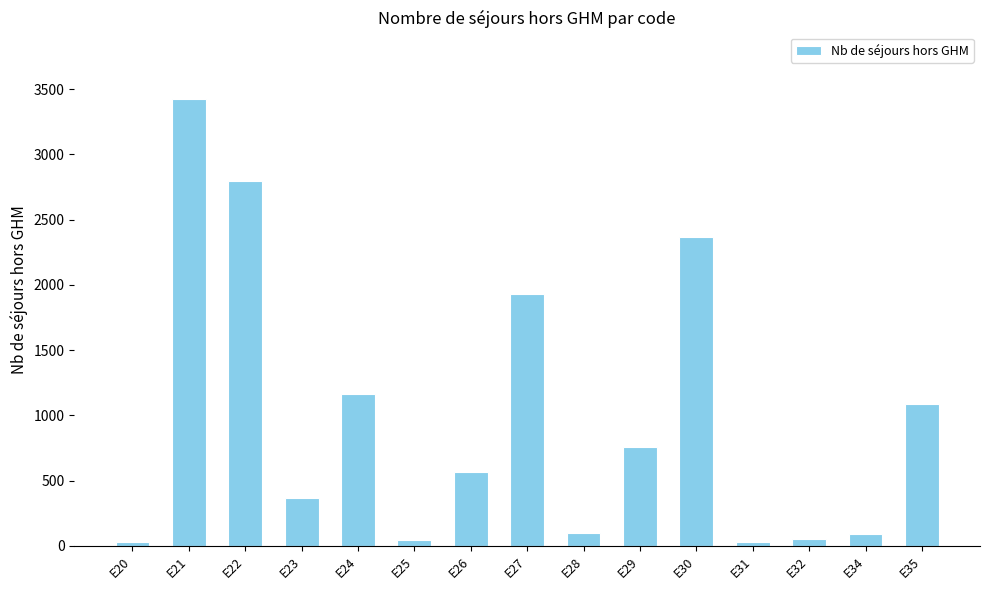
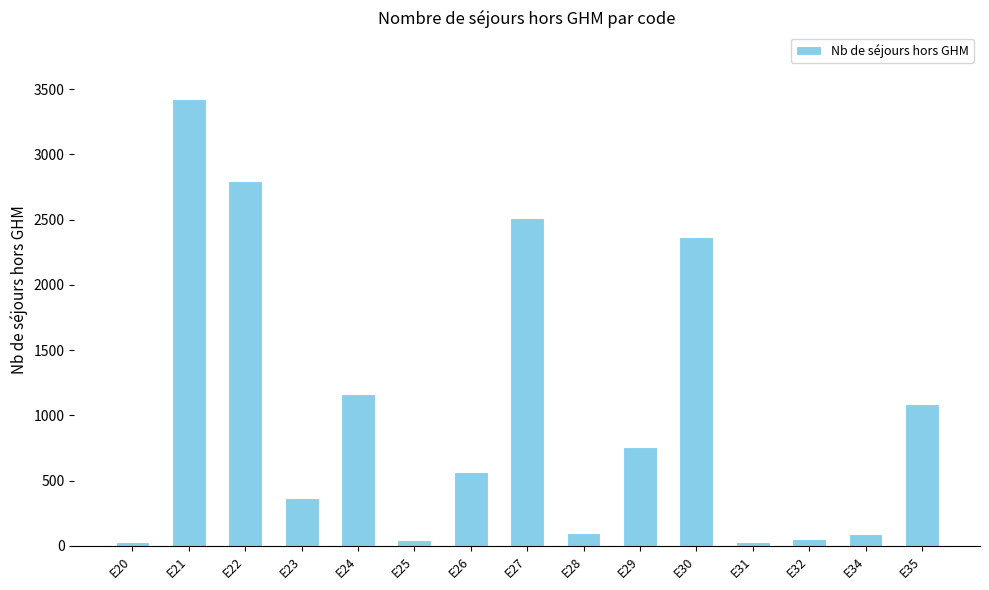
E27: 1930 -> 2520
